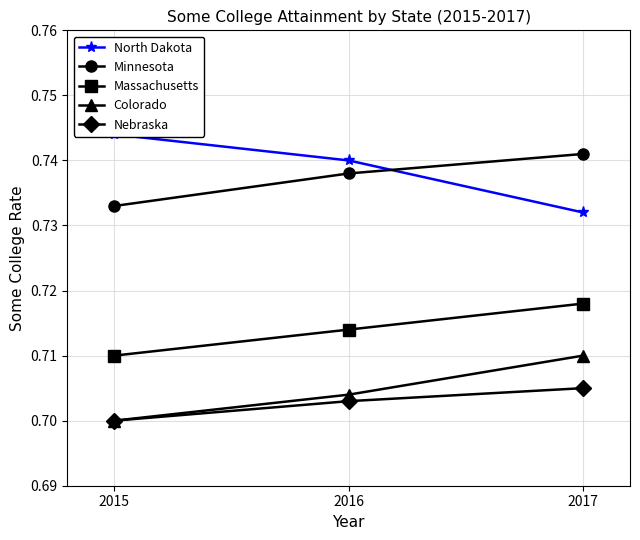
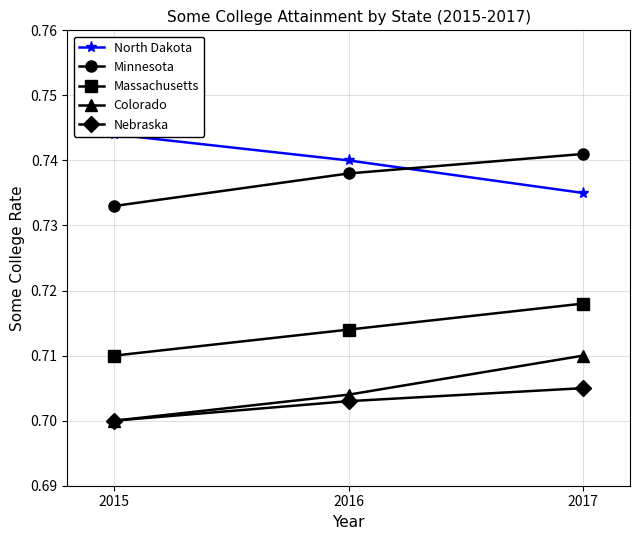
North Dakota, 2017: 0.732 -> 0.735
